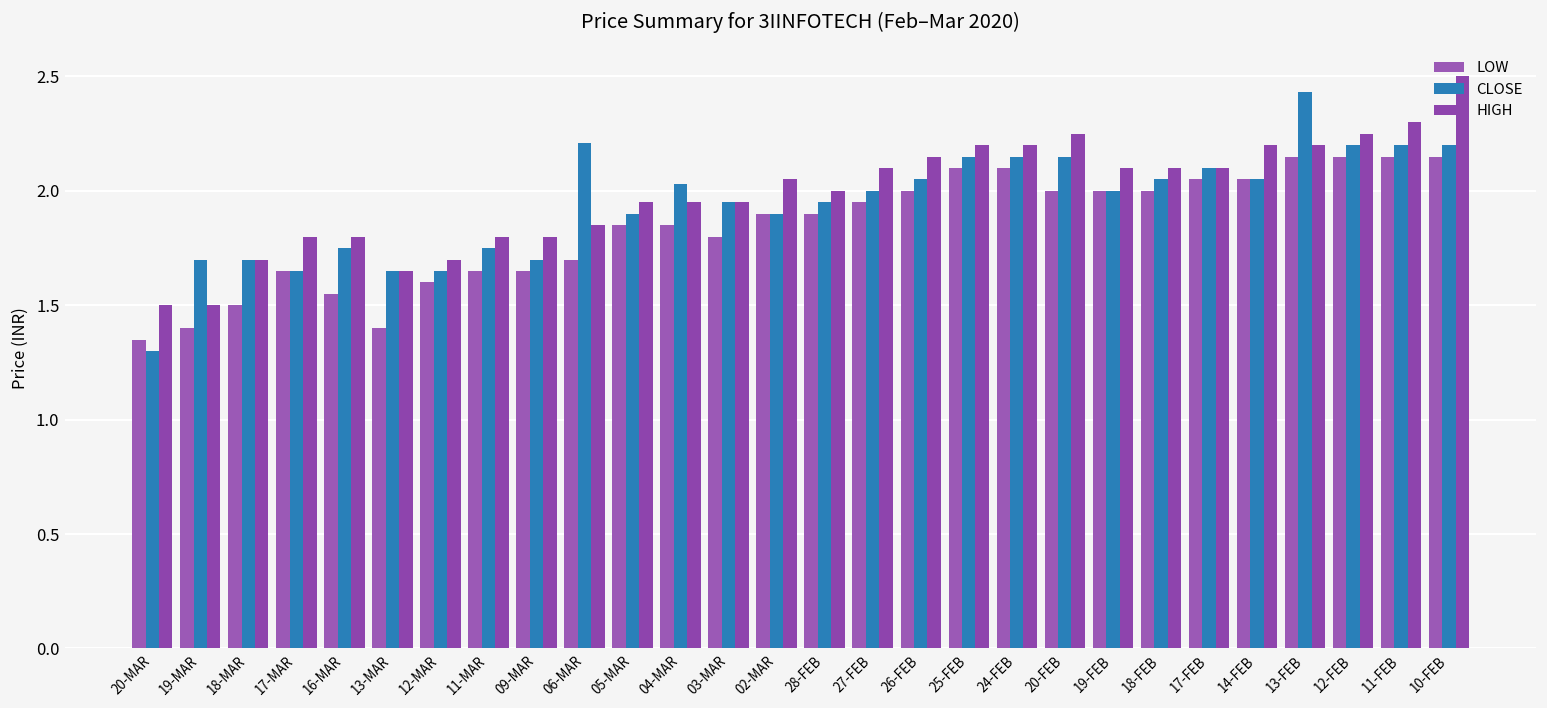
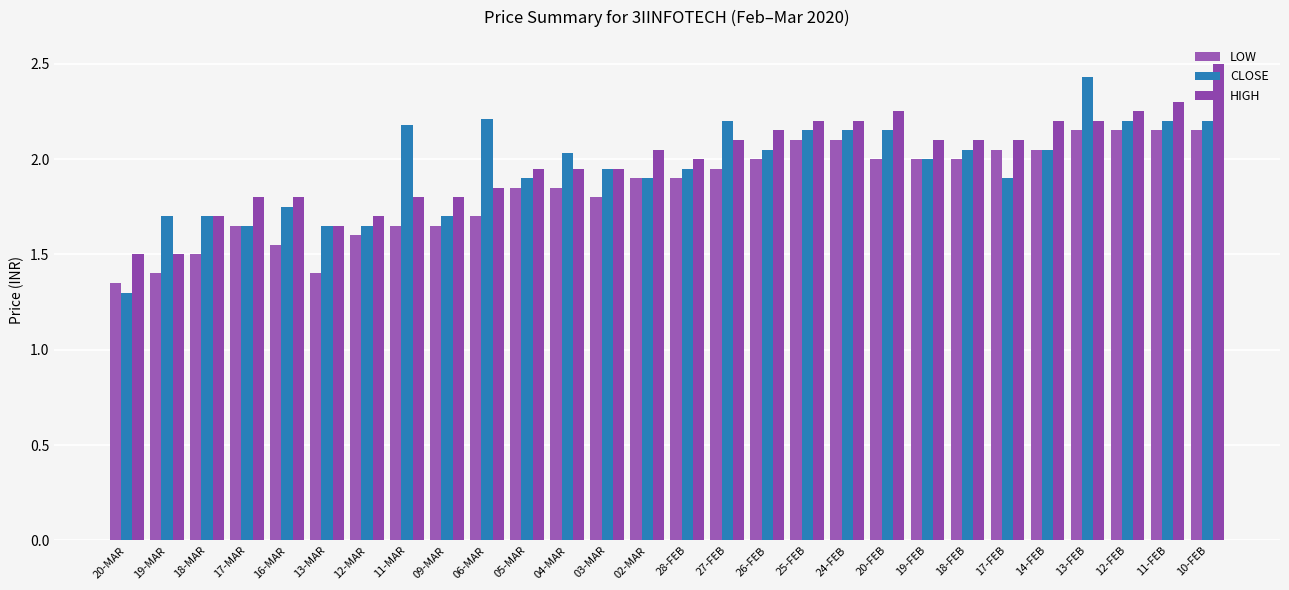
CLOSE, 11-MAR: 1.75 -> 2.18
CLOSE, 27-FEB: 2.0 -> 2.2
CLOSE, 17-FEB: 2.1 -> 1.9
